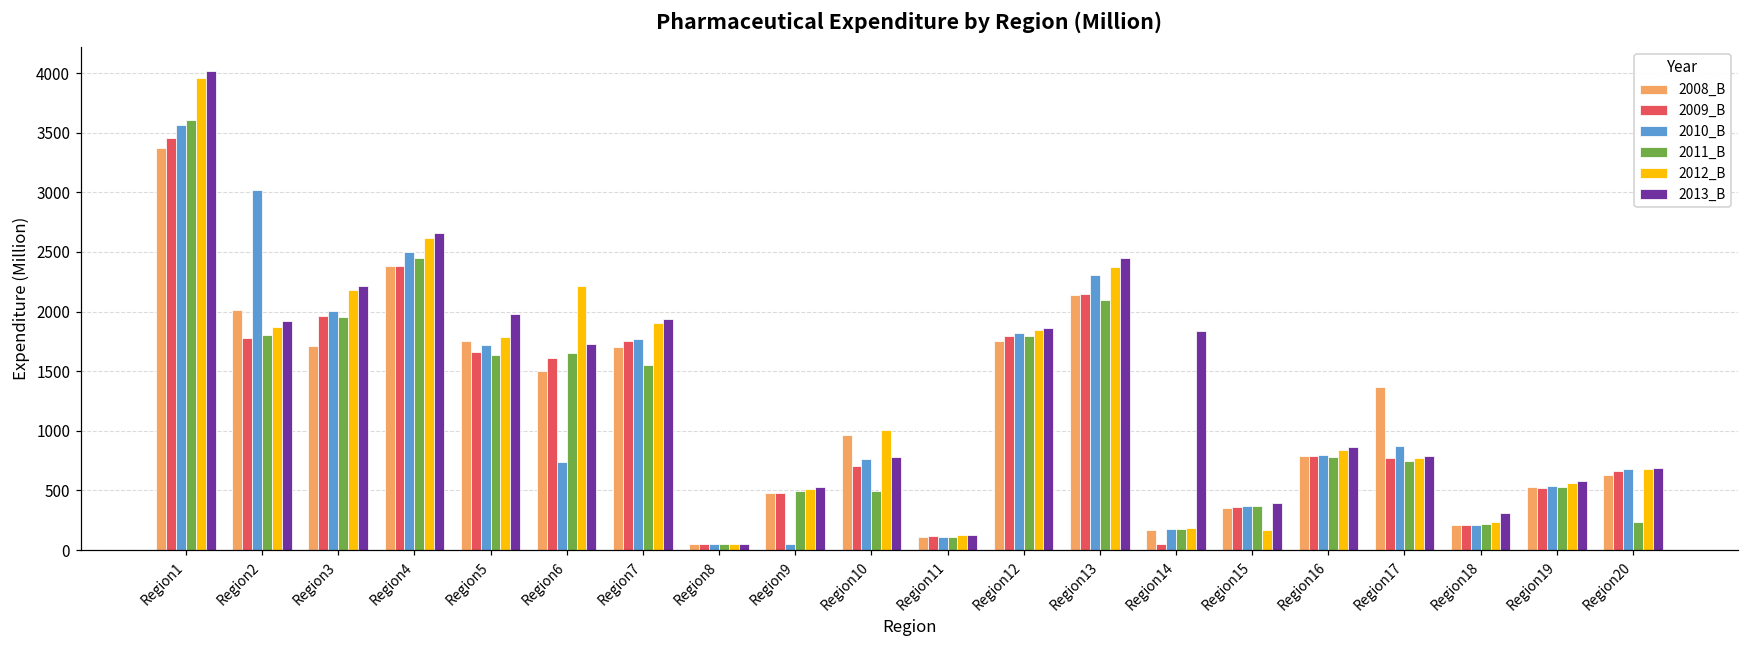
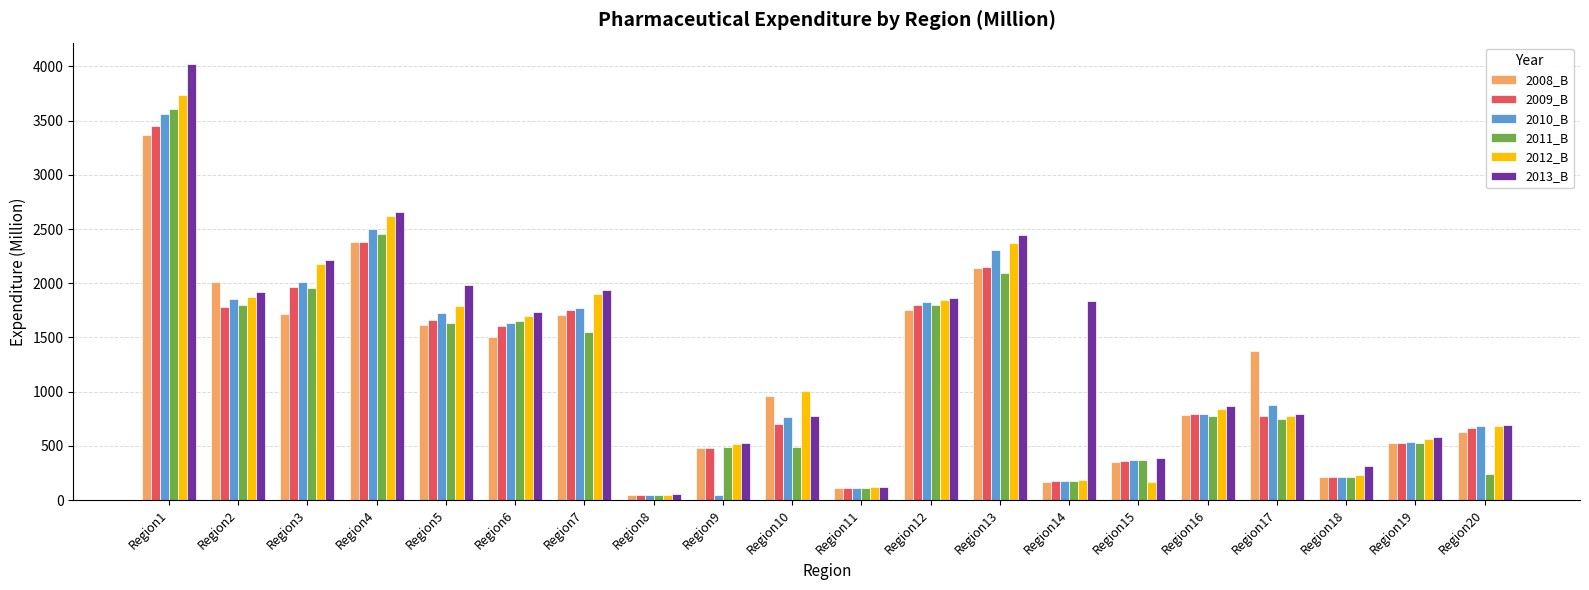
2012_B, Region1: 3960 -> 3740
2010_B, Region2: 3020 -> 1850
2008_B, Region5: 1760 -> 1610
2010_B, Region6: 740 -> 1630
2012_B, Region6: 2220 -> 1700
2009_B, Region14: 50 -> 170
